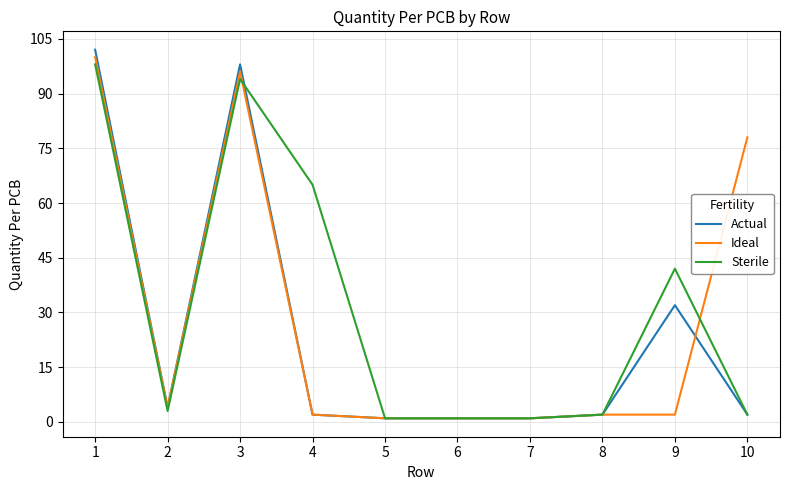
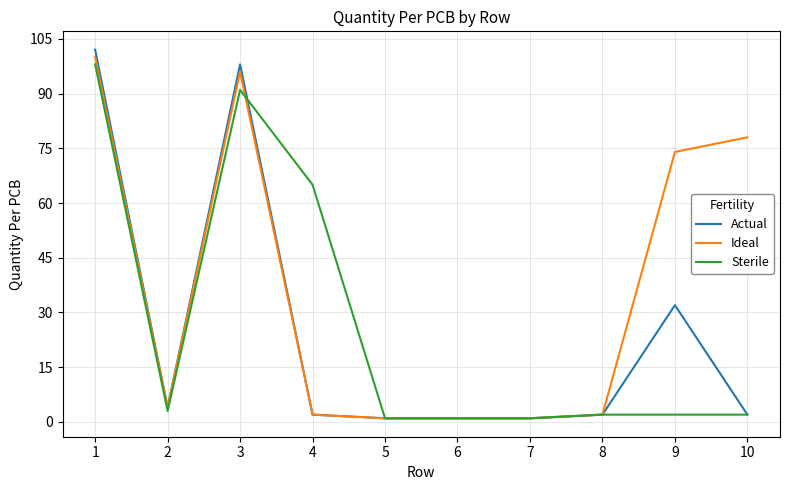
Sterile, 3: 94 -> 91
Ideal, 9: 2 -> 74
Sterile, 9: 42 -> 2
